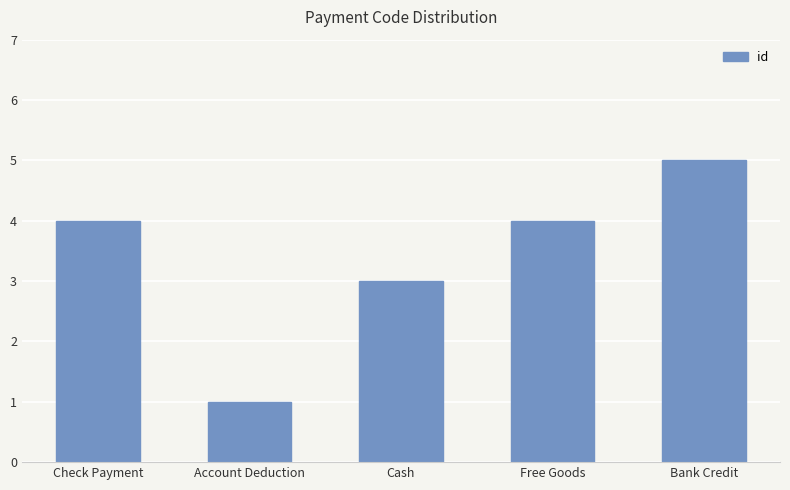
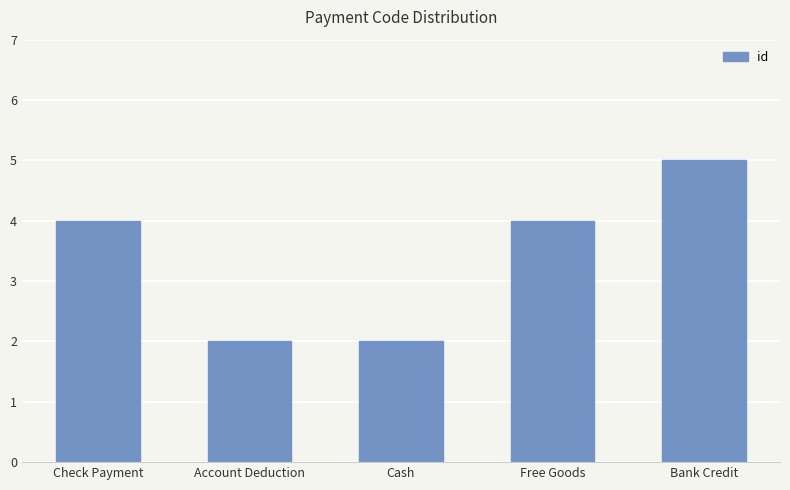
Account Deduction: 1 -> 2
Cash: 3 -> 2
